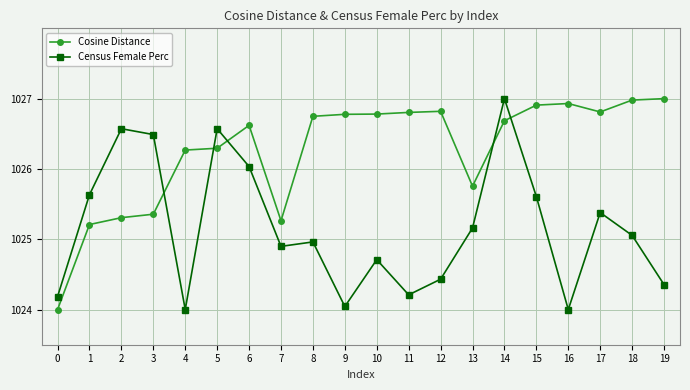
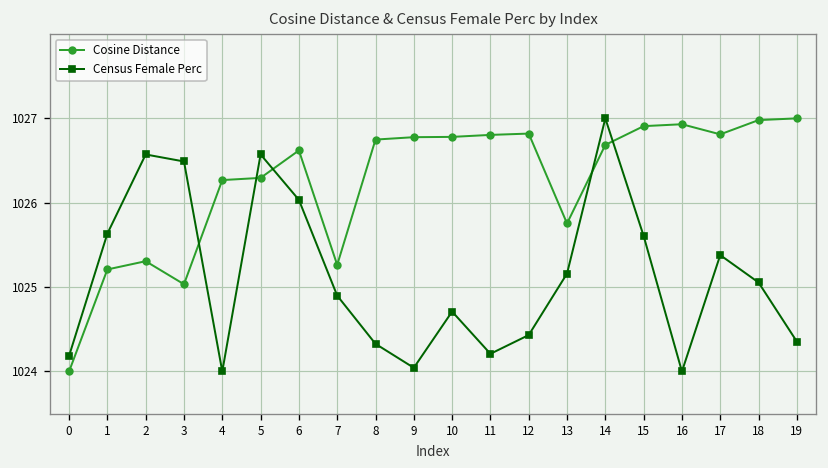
Cosine Distance, 3: 1025.4 -> 1025.0
Census Female Perc, 8: 1025.0 -> 1024.3
